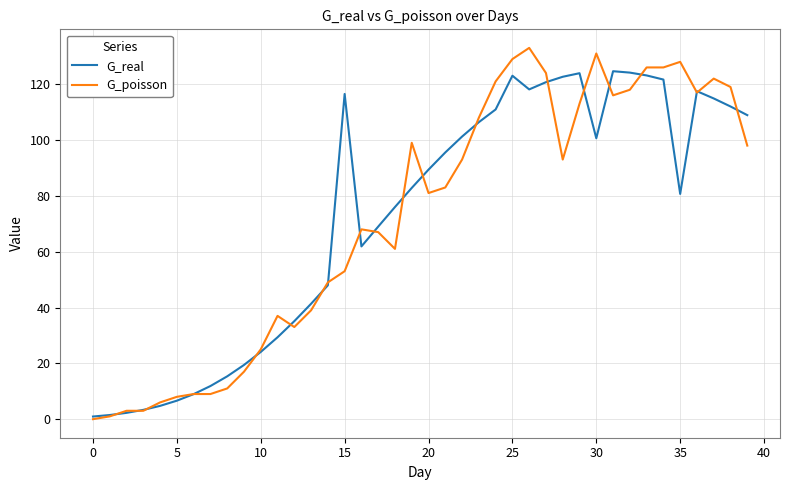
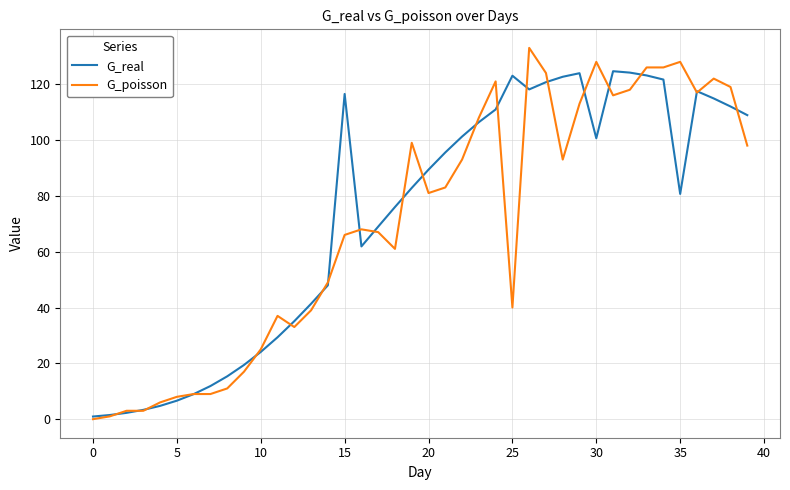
G_poisson, 15: 53 -> 66
G_poisson, 25: 129 -> 40
G_poisson, 30: 131 -> 128
